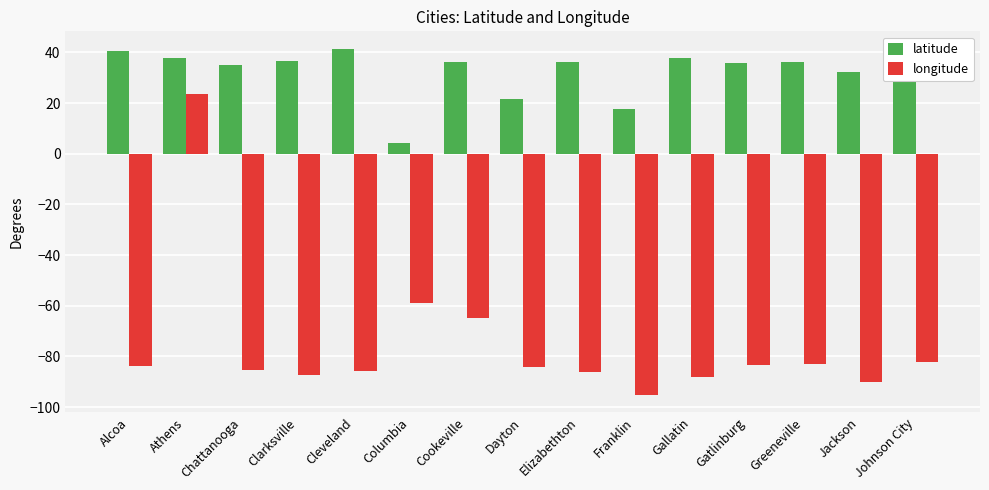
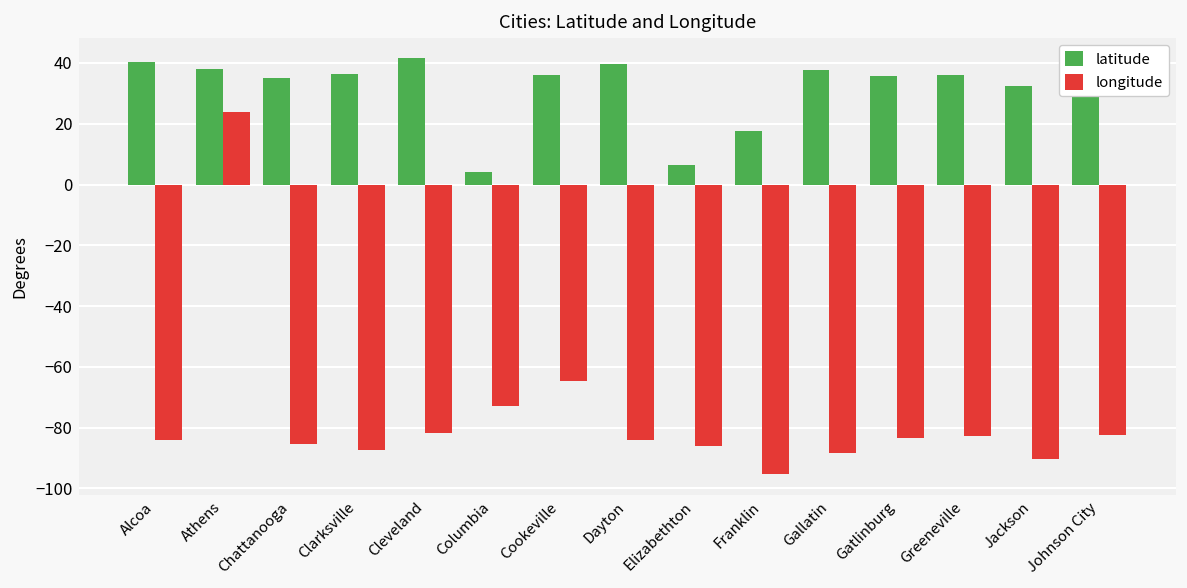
longitude, Cleveland: -86 -> -82
longitude, Columbia: -59 -> -73
latitude, Dayton: 22 -> 40
latitude, Elizabethton: 36 -> 6
